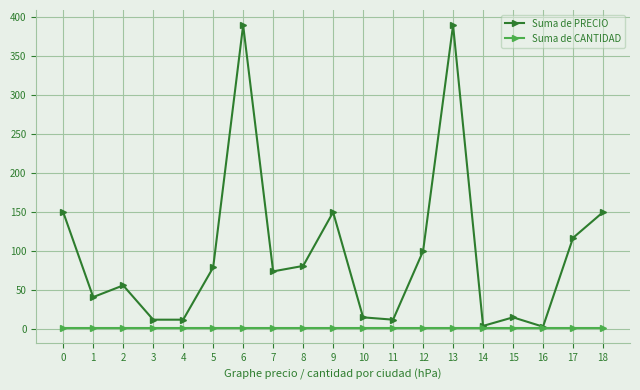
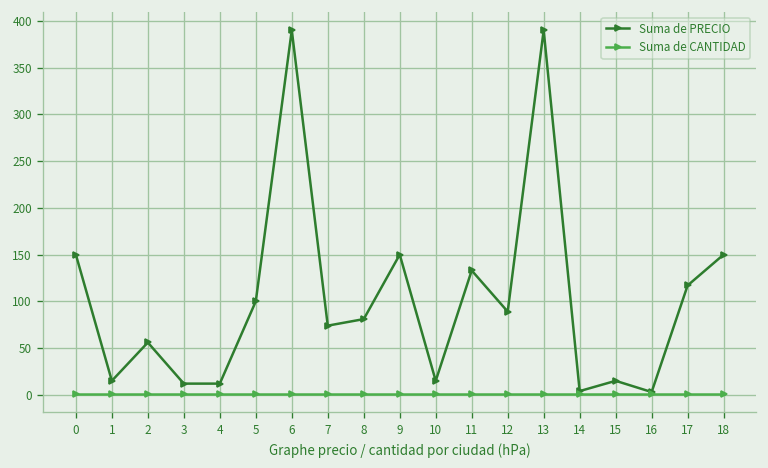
Suma de PRECIO, 1: 40 -> 20
Suma de PRECIO, 5: 80 -> 100
Suma de PRECIO, 11: 10 -> 130
Suma de PRECIO, 12: 100 -> 90
